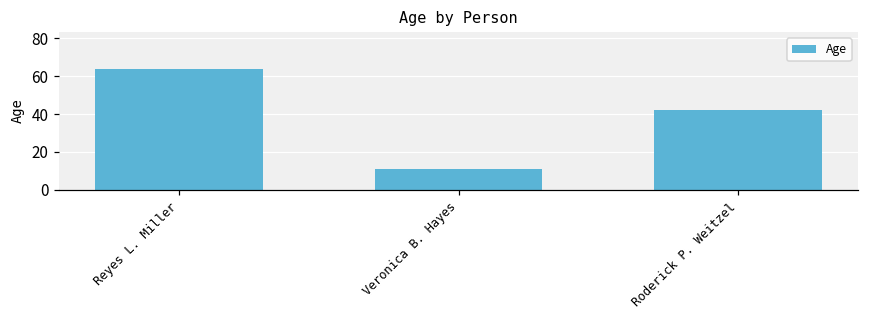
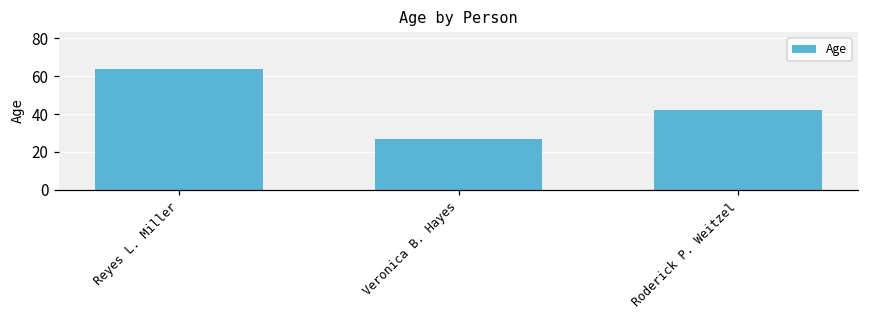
Veronica B. Hayes: 11 -> 27
